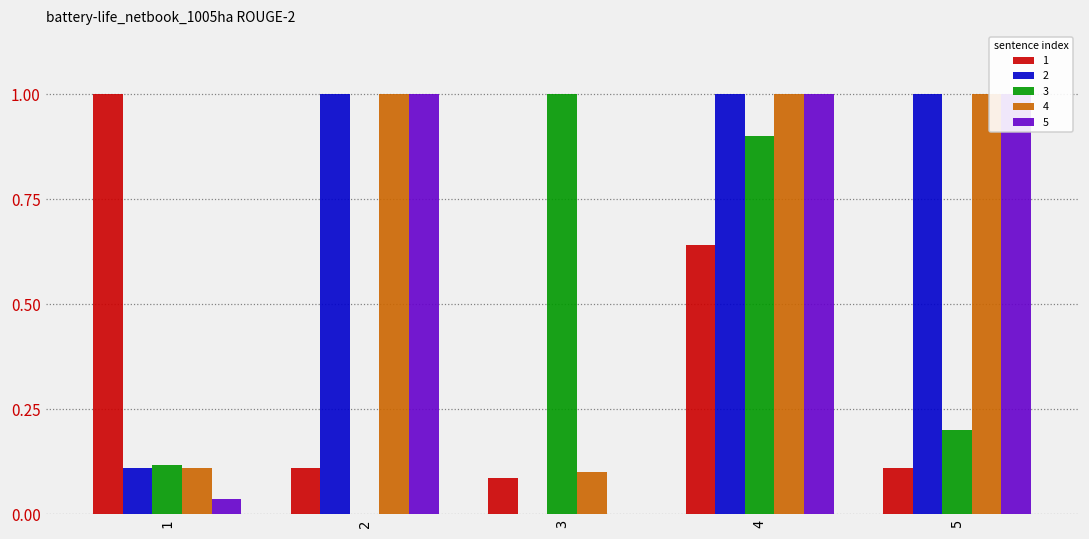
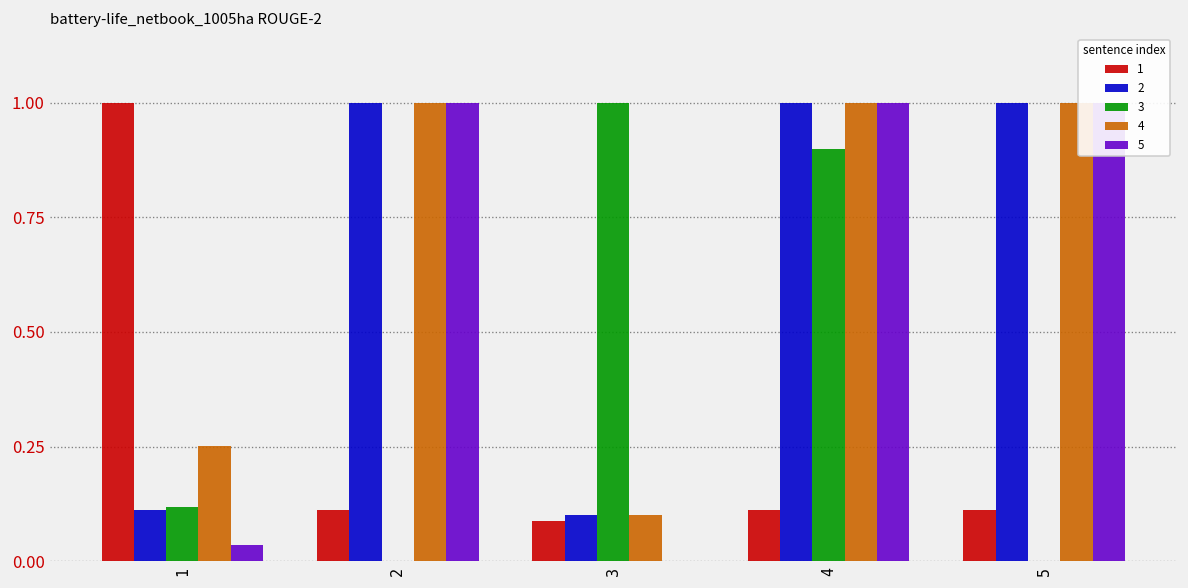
4, 1: 0.11 -> 0.25
2, 3: 0.0 -> 0.1
1, 4: 0.64 -> 0.11
3, 5: 0.2 -> 0.0
